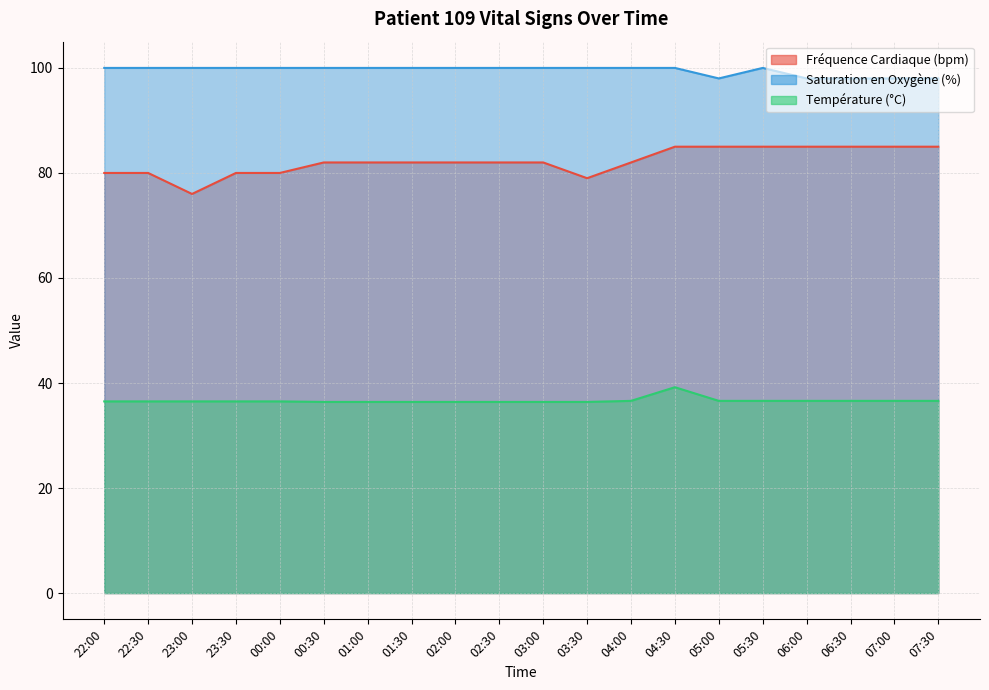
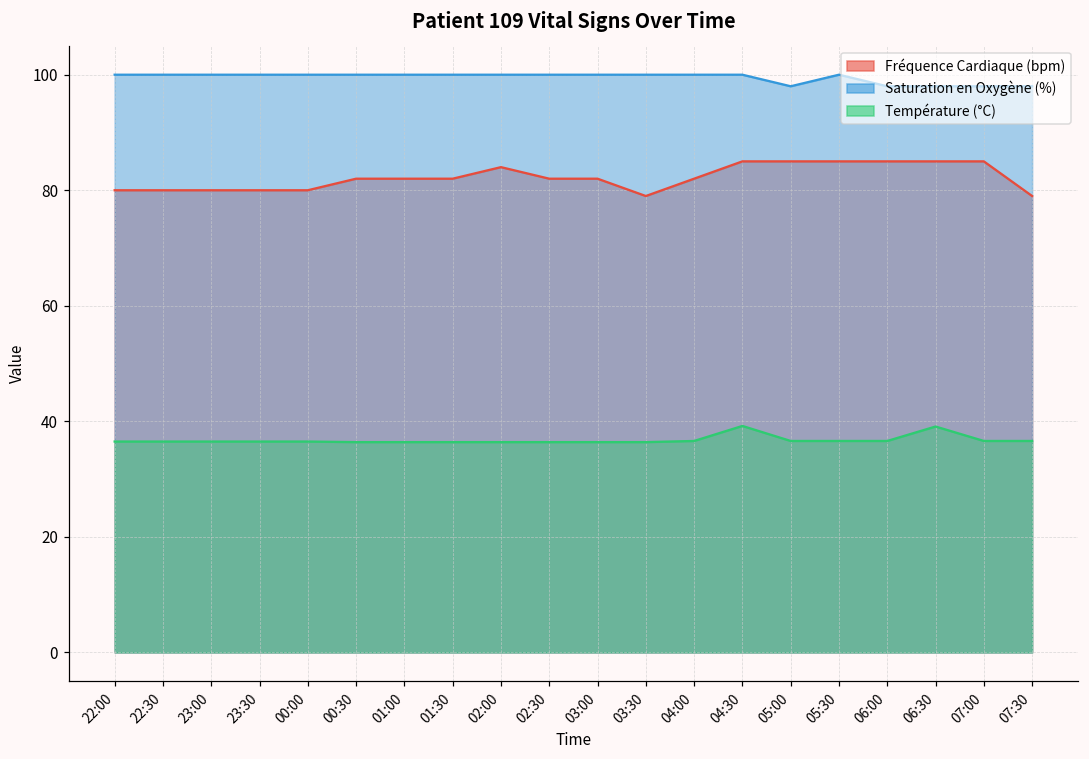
Fréquence Cardiaque (bpm), 23:00: 76 -> 80
Fréquence Cardiaque (bpm), 02:00: 82 -> 84
Température (°C), 06:30: 37 -> 39
Fréquence Cardiaque (bpm), 07:30: 85 -> 79
